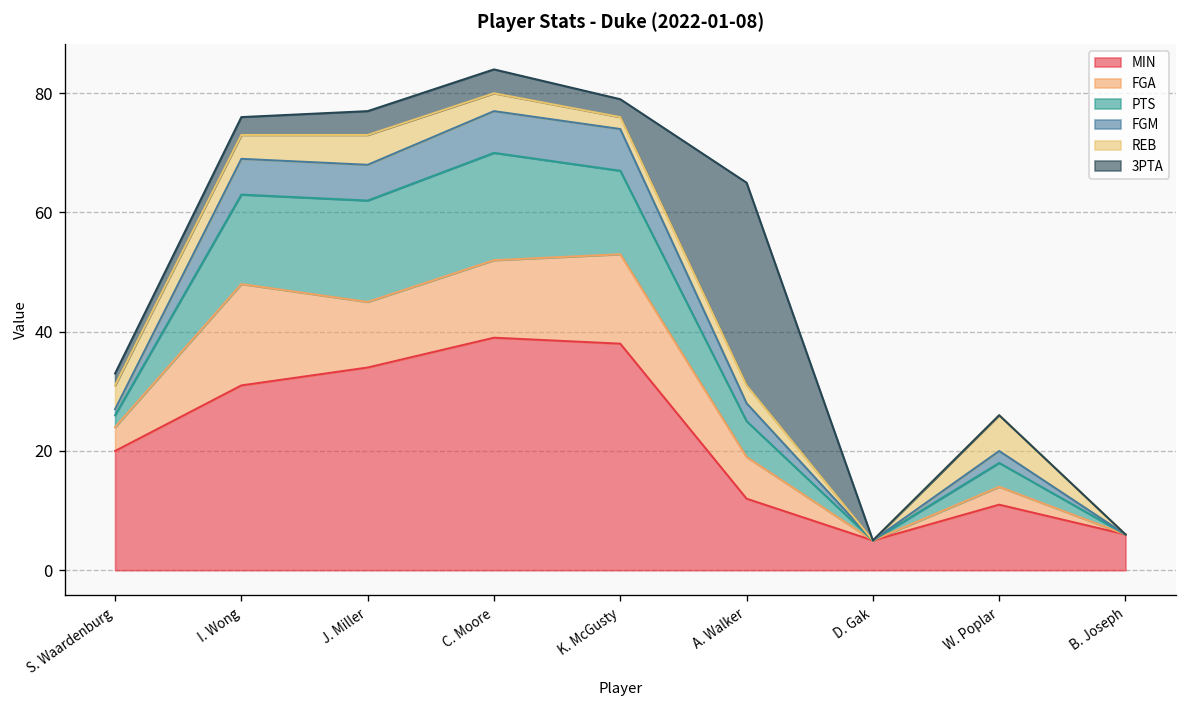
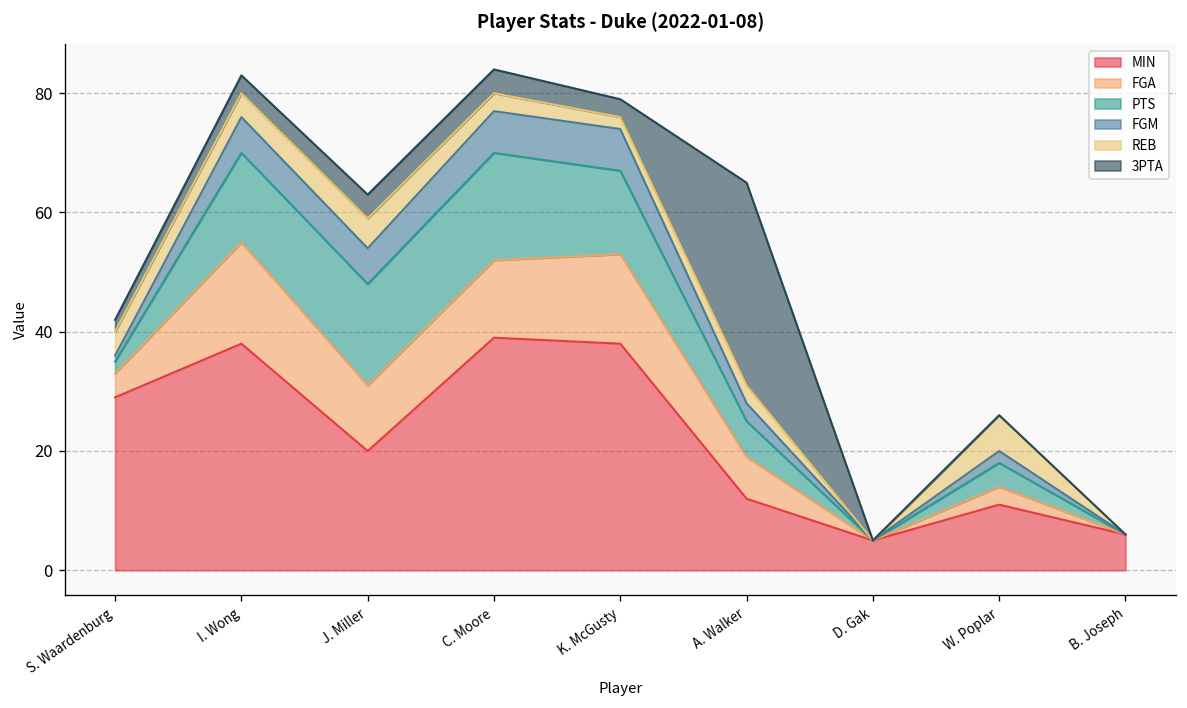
MIN, S. Waardenburg: 20 -> 29
MIN, I. Wong: 31 -> 38
MIN, J. Miller: 34 -> 20
